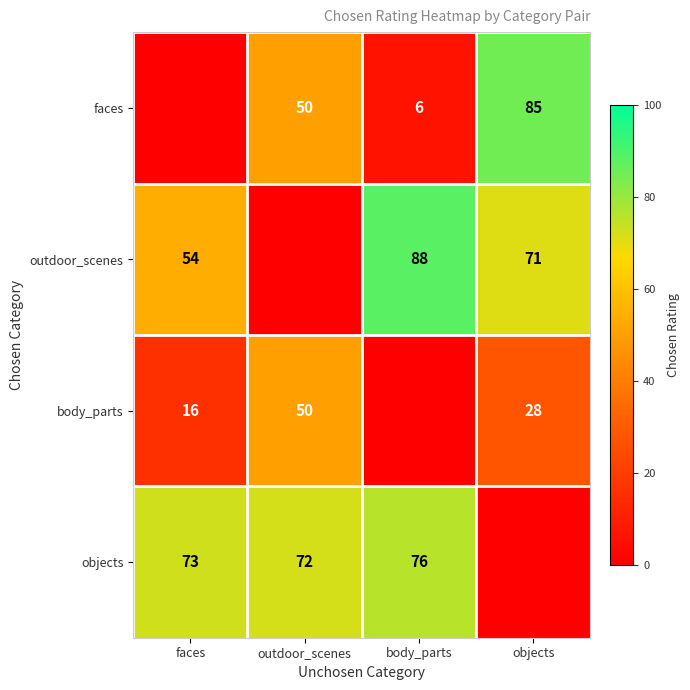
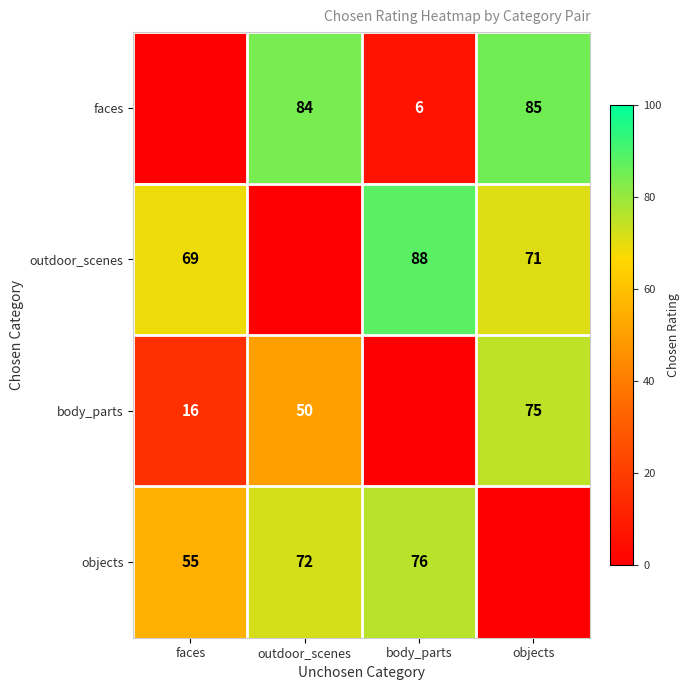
faces, outdoor_scenes: 50 -> 84
outdoor_scenes, faces: 54 -> 69
body_parts, objects: 28 -> 75
objects, faces: 73 -> 55
